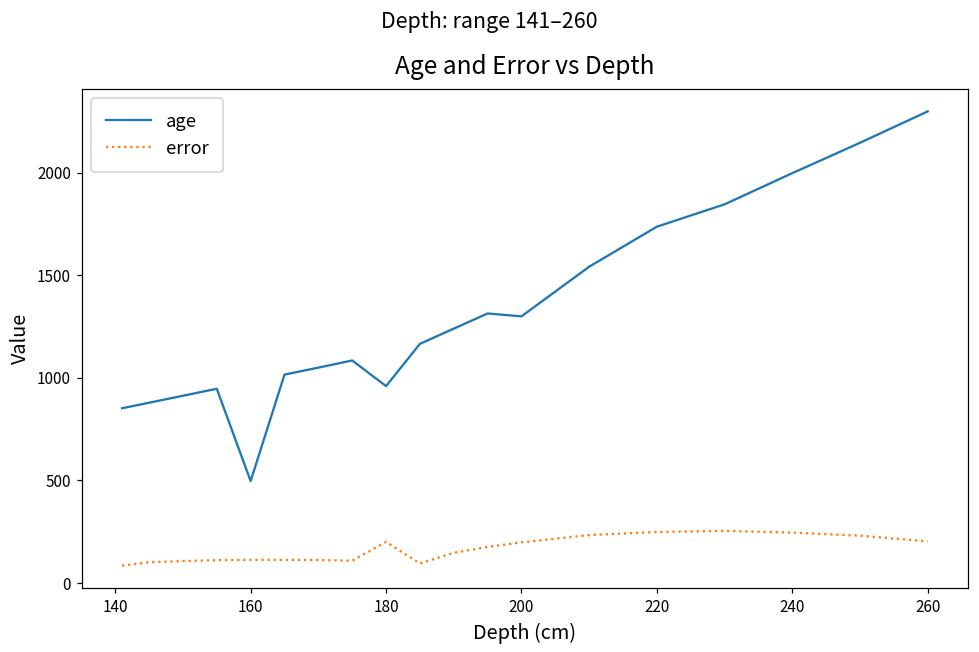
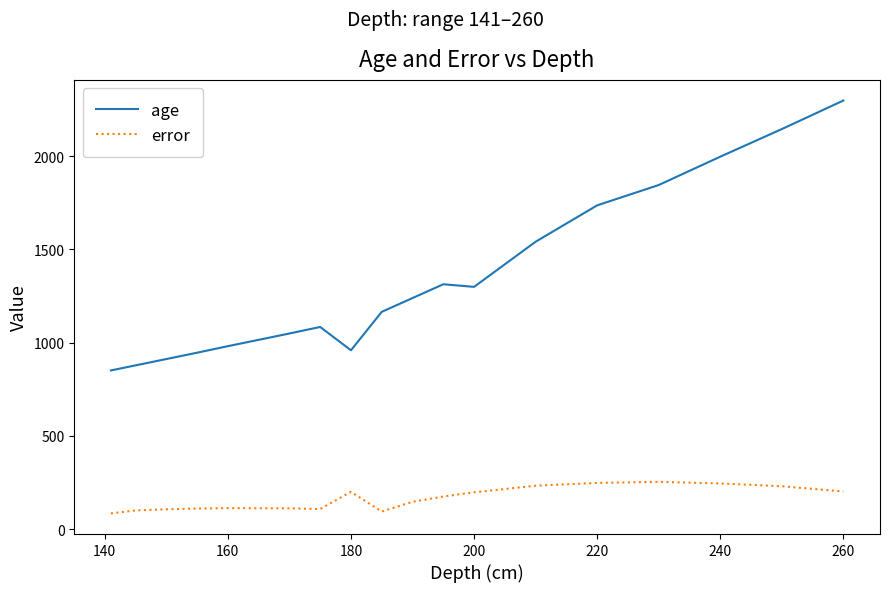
age, 160: 500 -> 980
